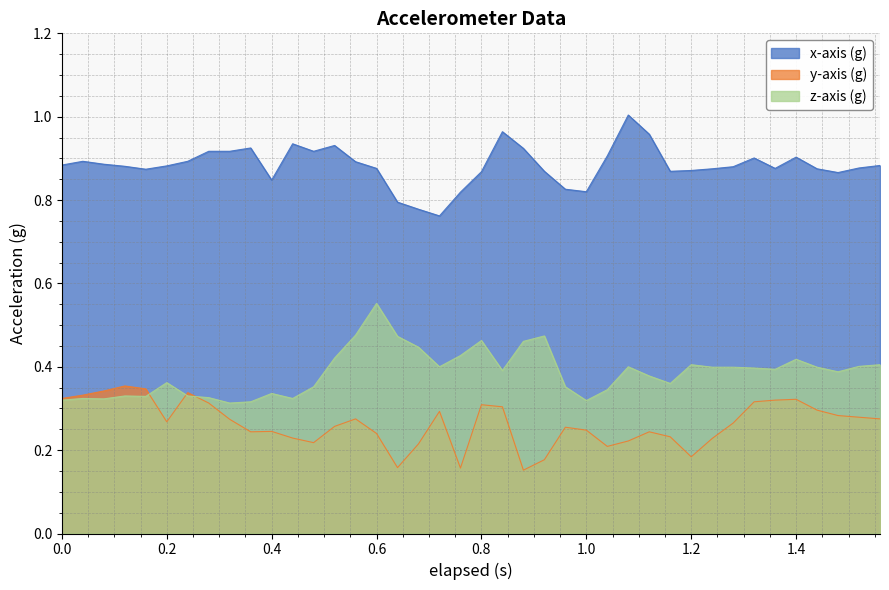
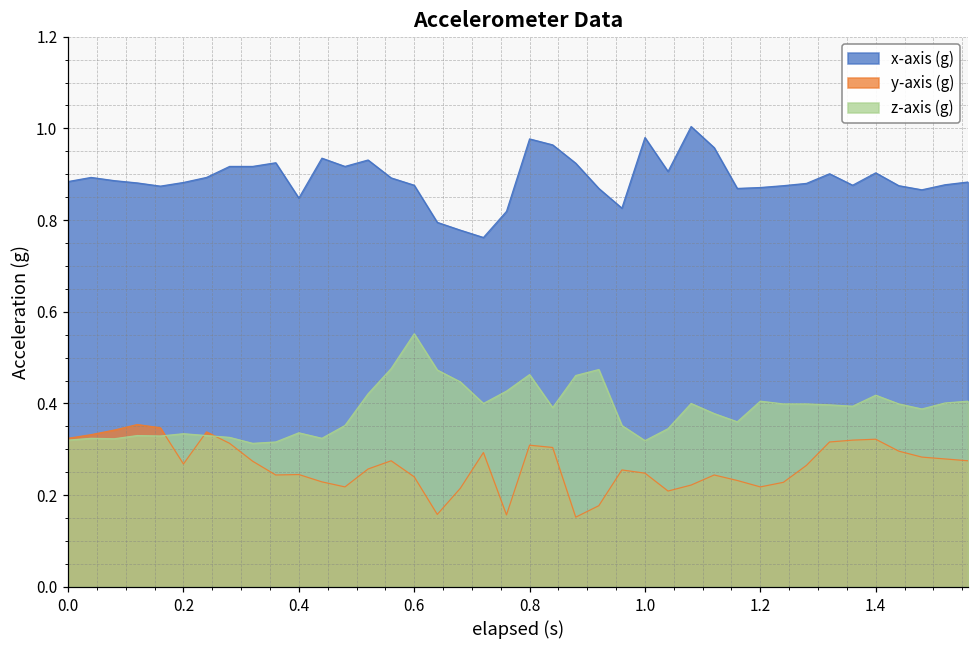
z-axis (g), 0.2: 0.36 -> 0.33
x-axis (g), 0.8: 0.87 -> 0.98
x-axis (g), 1.0: 0.82 -> 0.98
y-axis (g), 1.2: 0.18 -> 0.22
